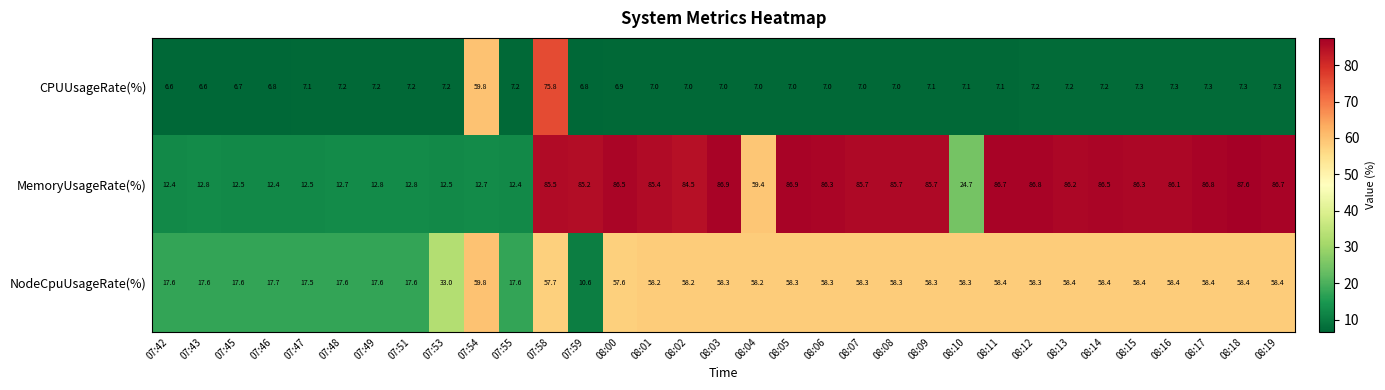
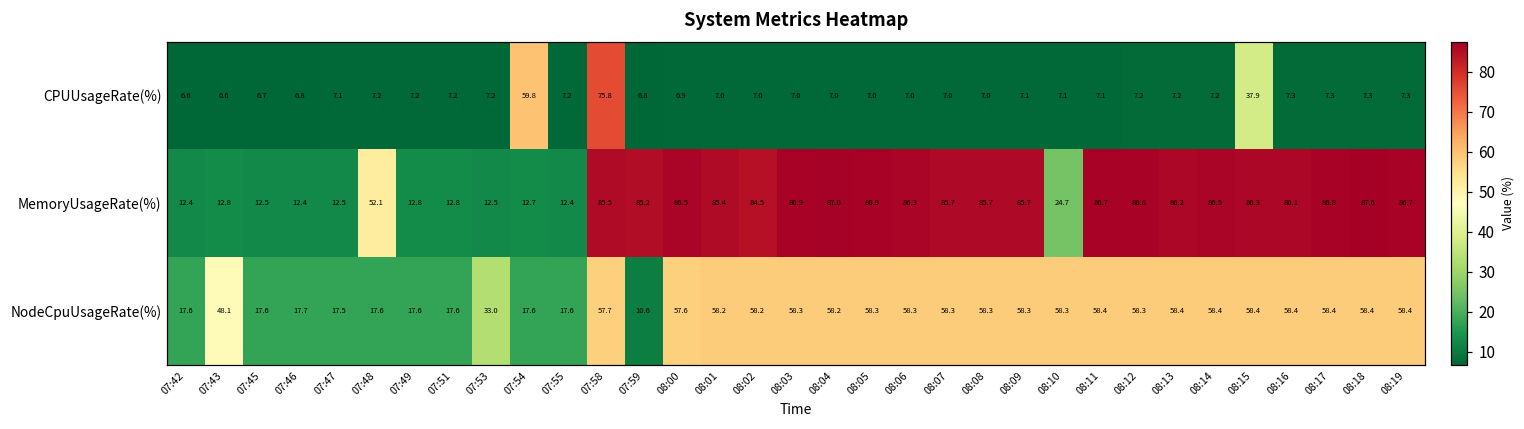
CPUUsageRate(%), 08:15: 7.3 -> 37.9
MemoryUsageRate(%), 07:48: 12.7 -> 52.1
MemoryUsageRate(%), 08:04: 59.4 -> 87.0
NodeCpuUsageRate(%), 07:43: 17.6 -> 48.1
NodeCpuUsageRate(%), 07:54: 59.8 -> 17.6
